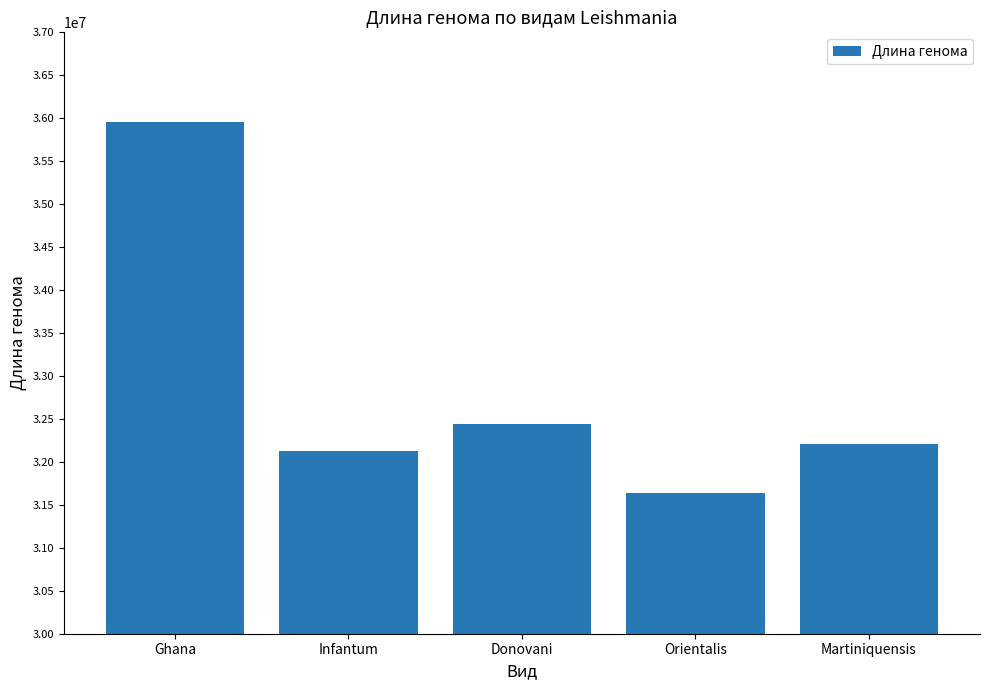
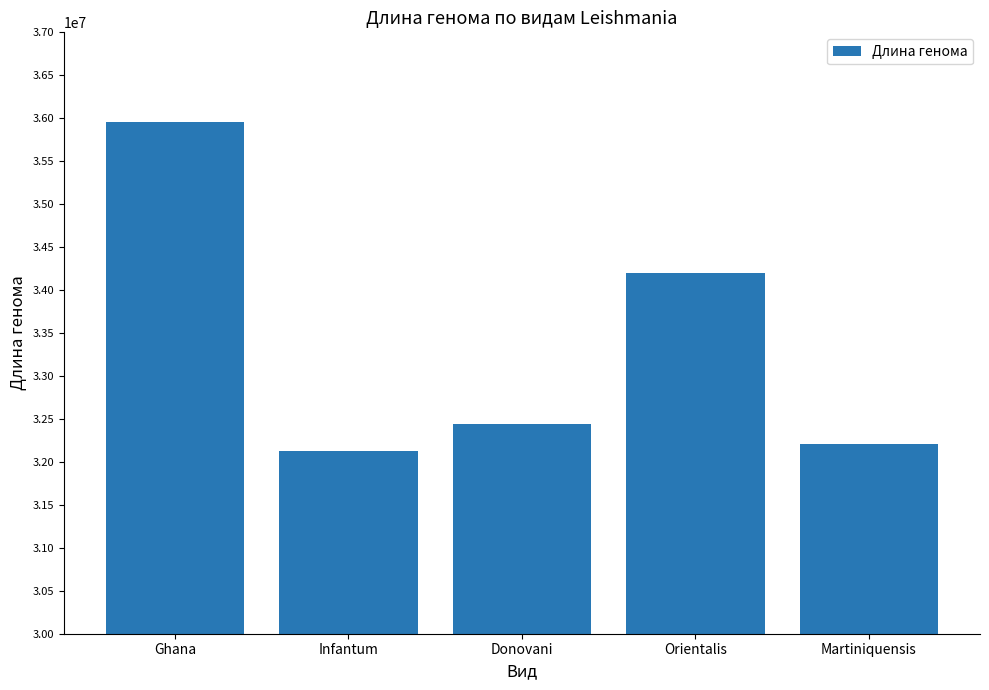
Orientalis: 31600000 -> 34200000
